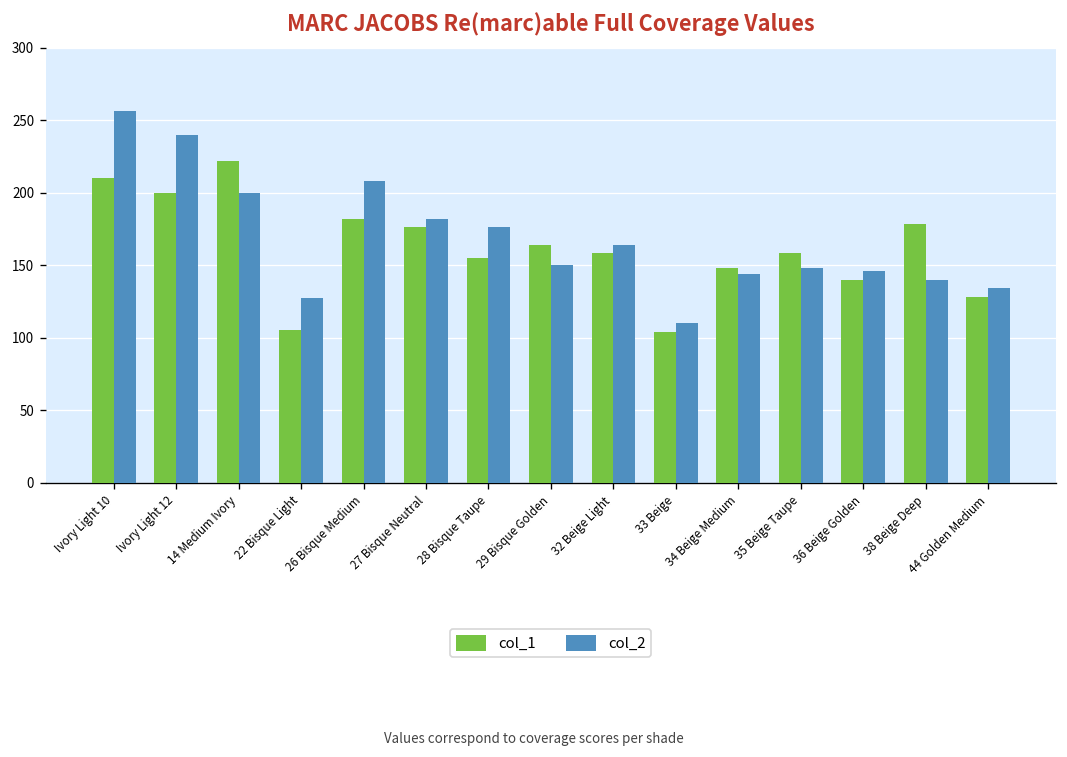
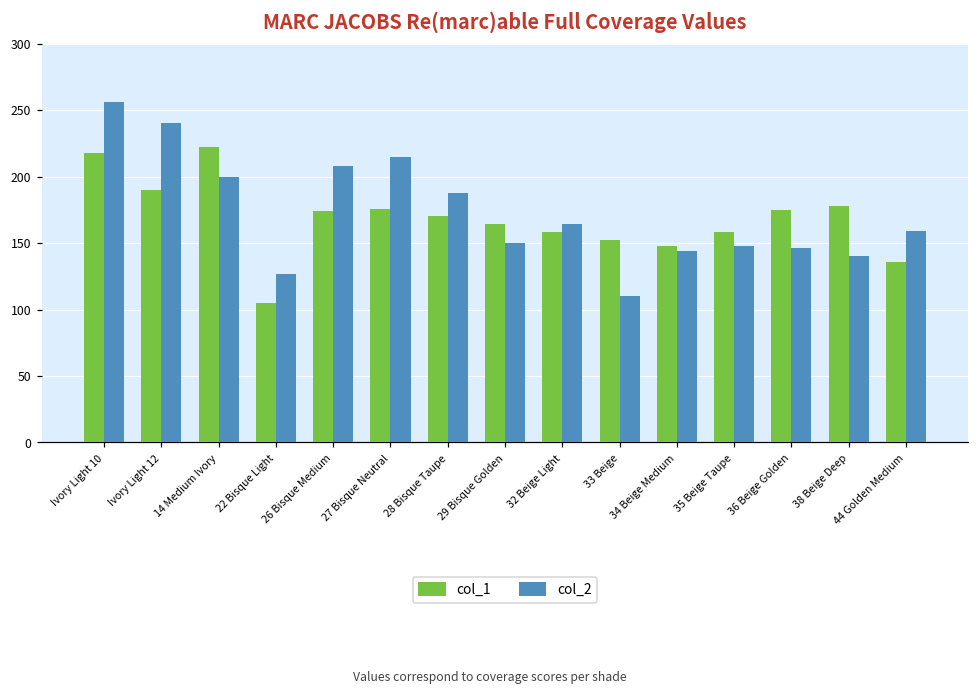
col_1, Ivory Light 10: 210 -> 218
col_1, Ivory Light 12: 200 -> 190
col_1, 26 Bisque Medium: 182 -> 174
col_2, 27 Bisque Neutral: 182 -> 215
col_1, 28 Bisque Taupe: 155 -> 170
col_2, 28 Bisque Taupe: 176 -> 188
col_1, 33 Beige: 104 -> 152
col_1, 36 Beige Golden: 140 -> 175
col_1, 44 Golden Medium: 128 -> 136
col_2, 44 Golden Medium: 134 -> 159
